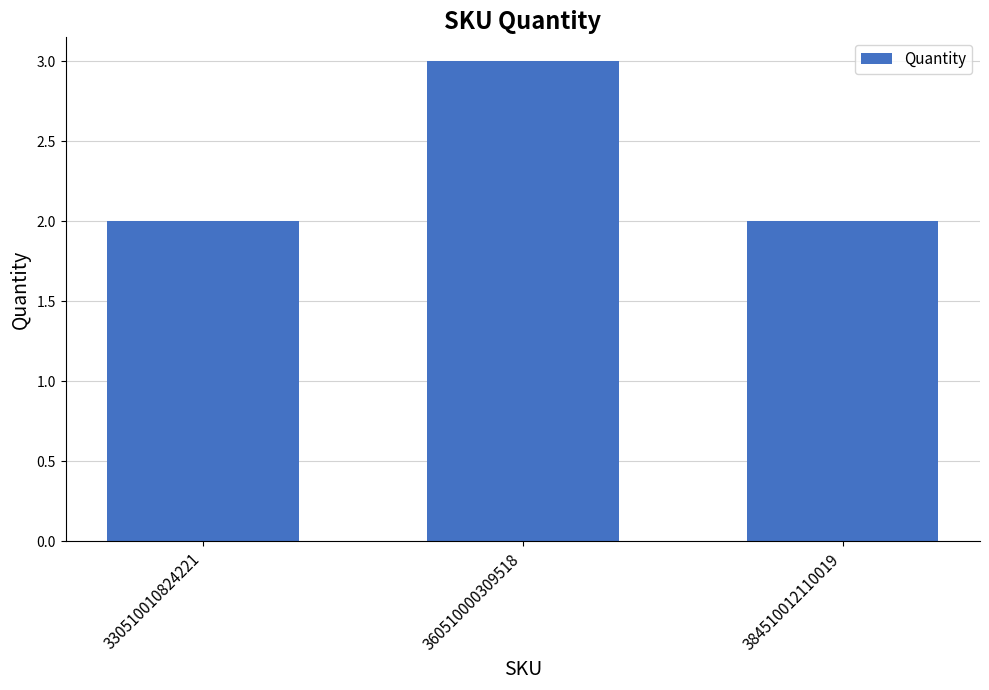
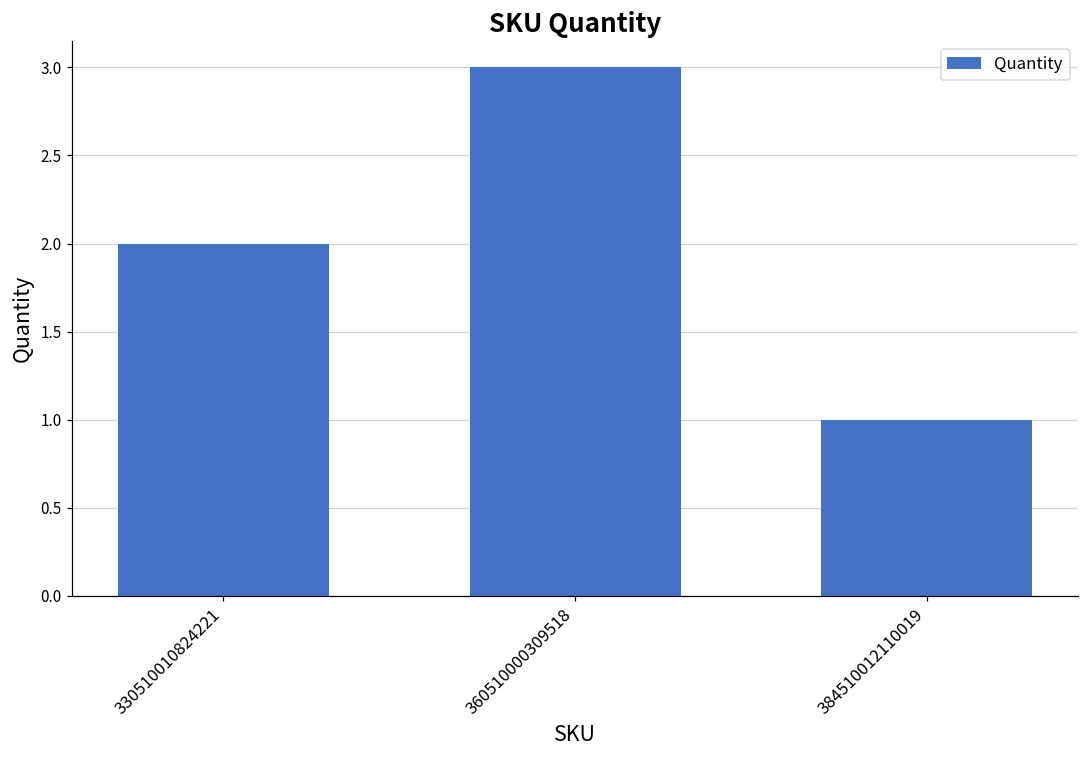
384510012110019: 2 -> 1
